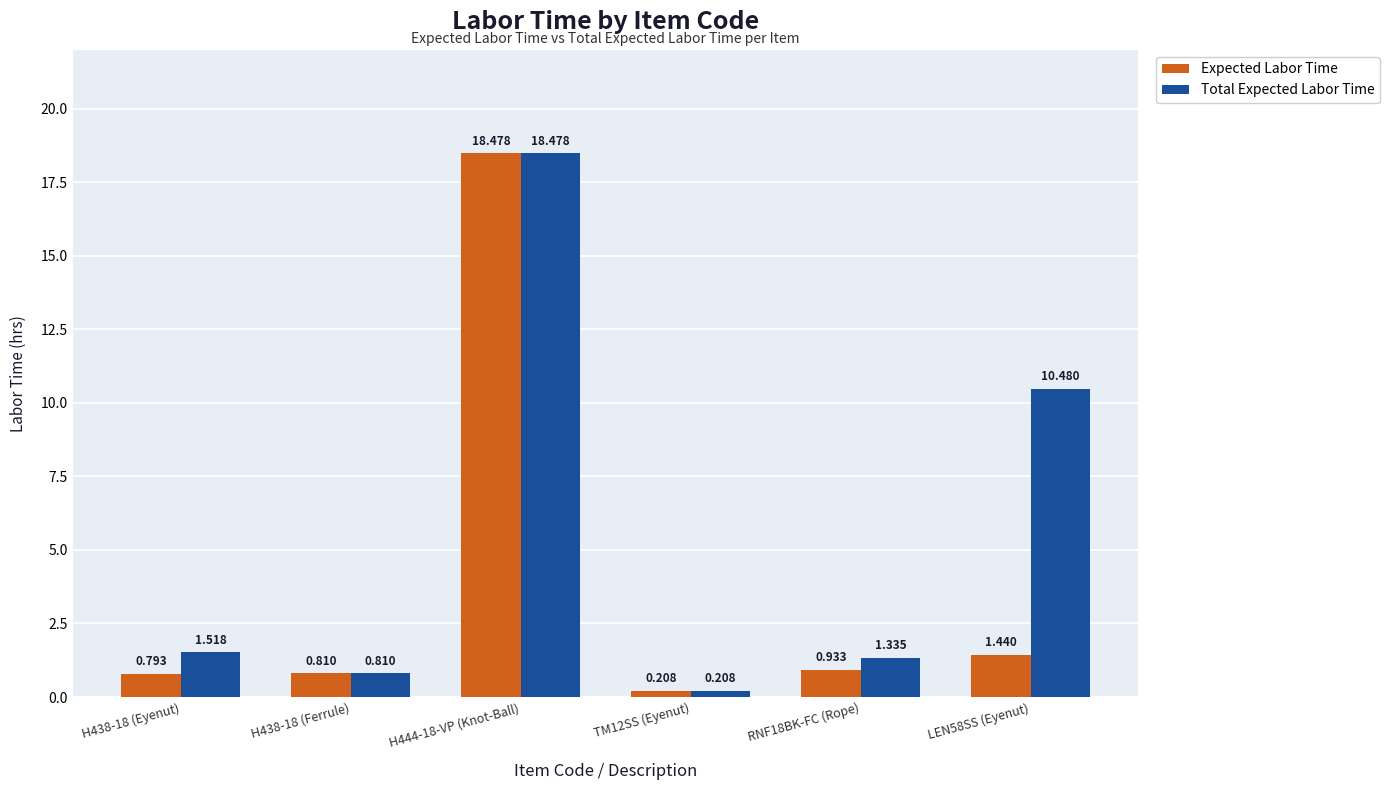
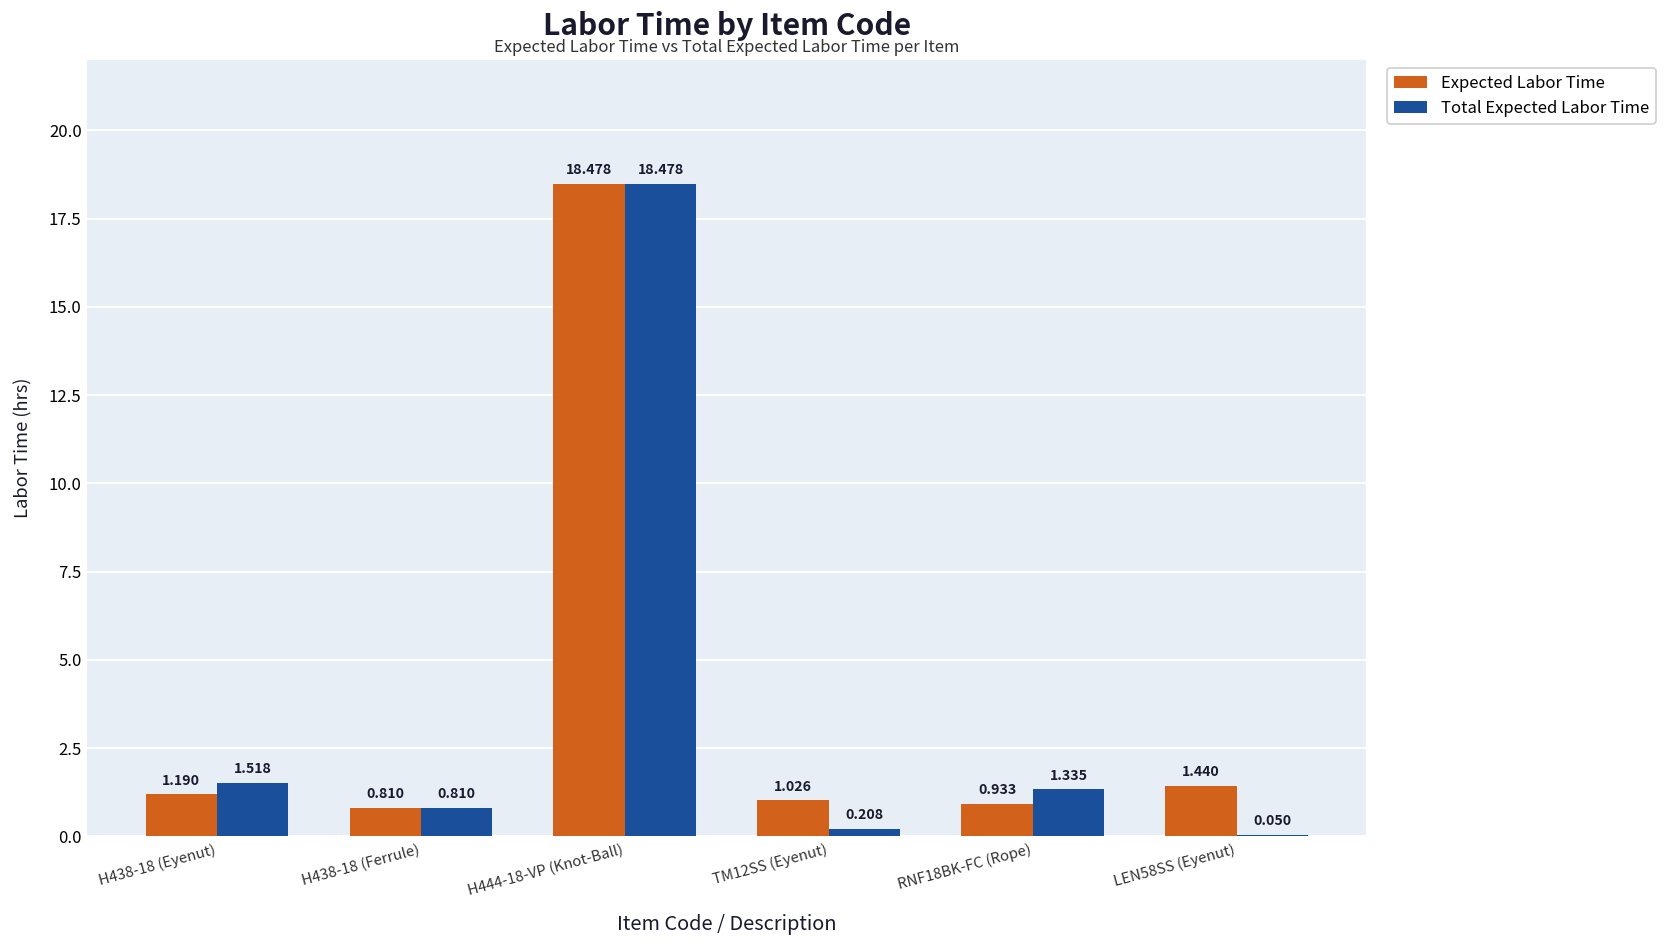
Expected Labor Time, H438-18 (Eyenut): 0.793 -> 1.190
Expected Labor Time, TM12SS (Eyenut): 0.208 -> 1.026
Total Expected Labor Time, LEN58SS (Eyenut): 10.480 -> 0.050
